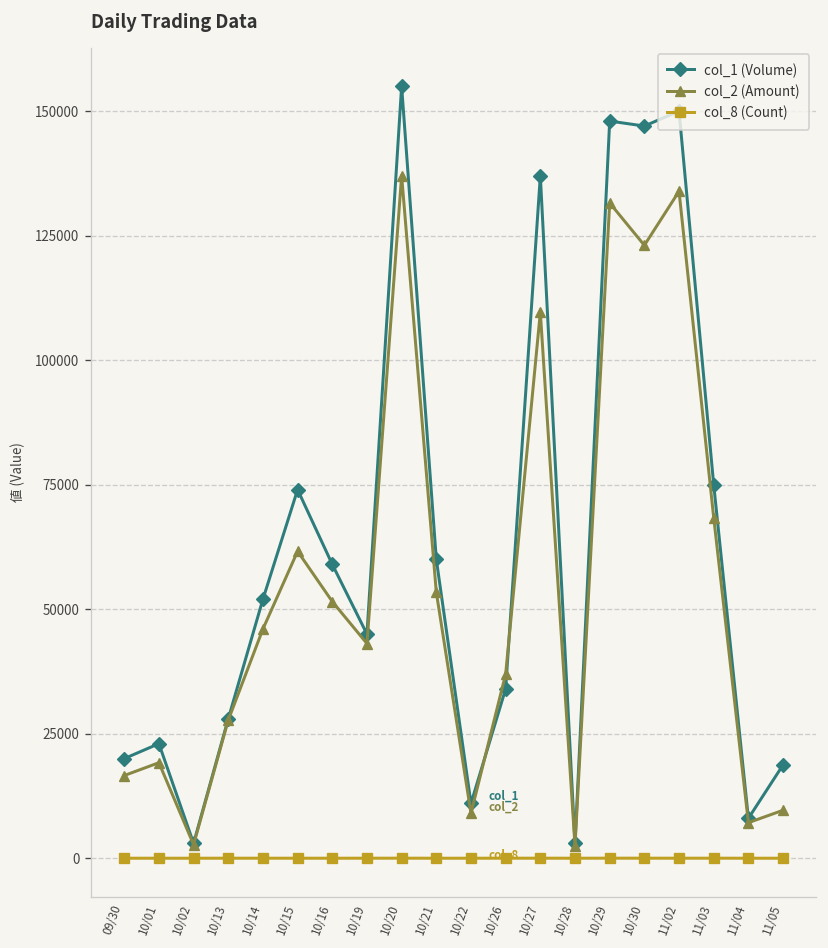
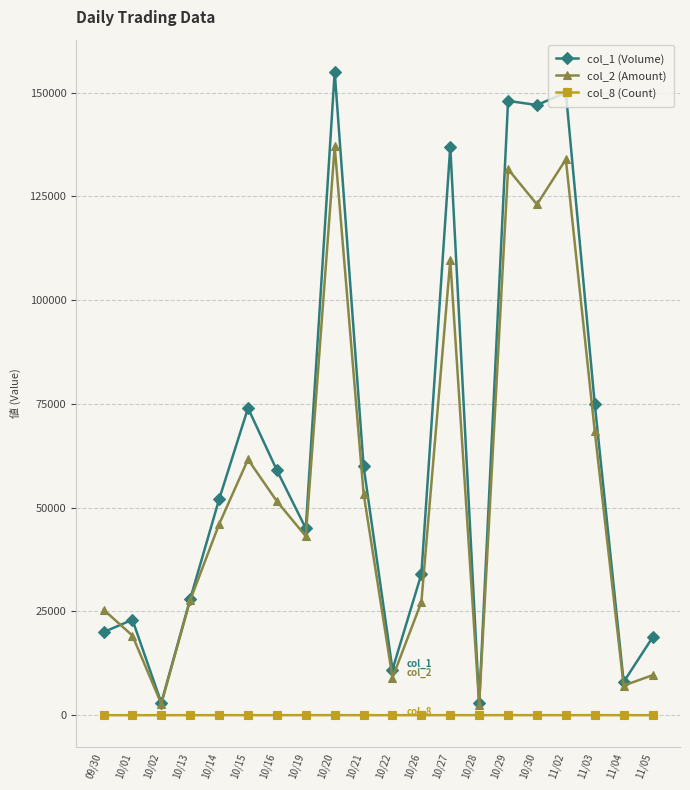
col_2 (Amount), 09/30: 17000 -> 25000
col_2 (Amount), 10/26: 37000 -> 27000
